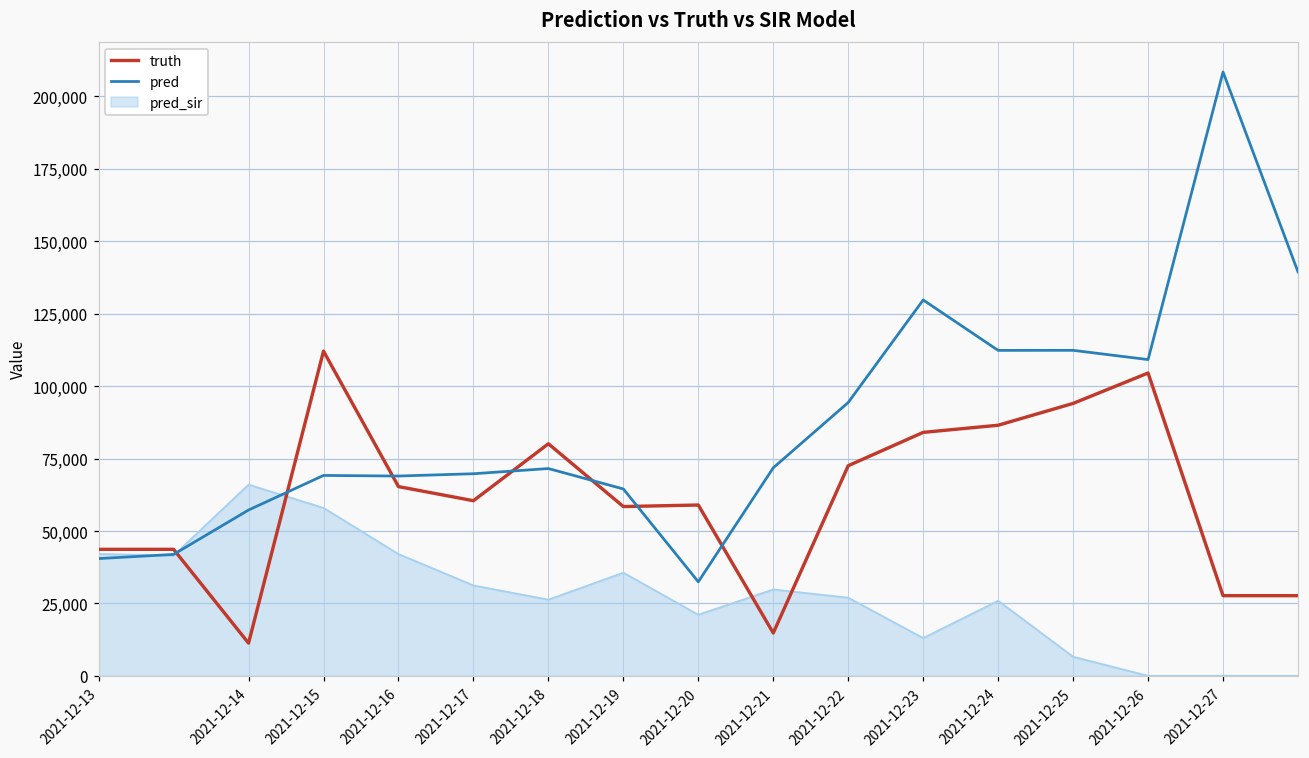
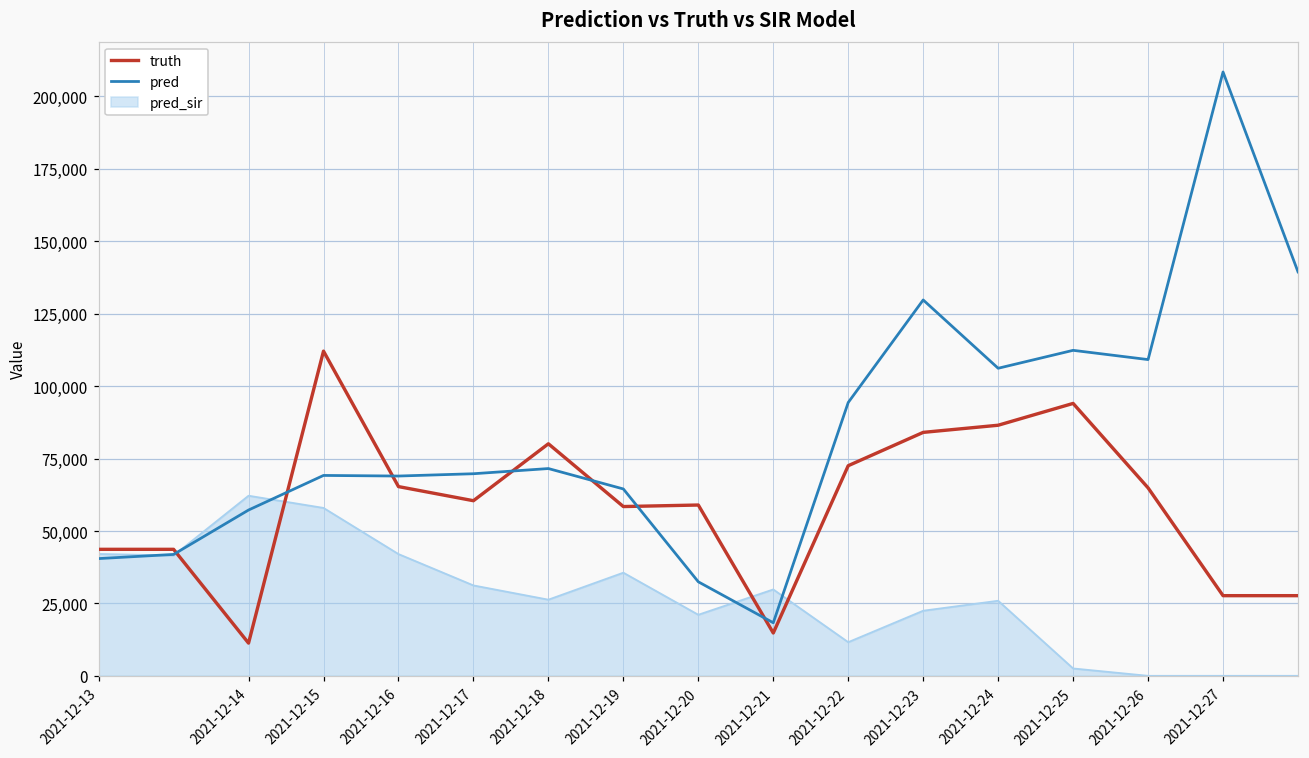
pred_sir, 2021-12-14: 66,000 -> 62,000
pred, 2021-12-21: 72,000 -> 18,000
pred_sir, 2021-12-22: 27,000 -> 12,000
pred_sir, 2021-12-23: 13,000 -> 22,000
pred, 2021-12-24: 112,000 -> 106,000
pred_sir, 2021-12-25: 7,000 -> 3,000
truth, 2021-12-26: 105,000 -> 65,000
